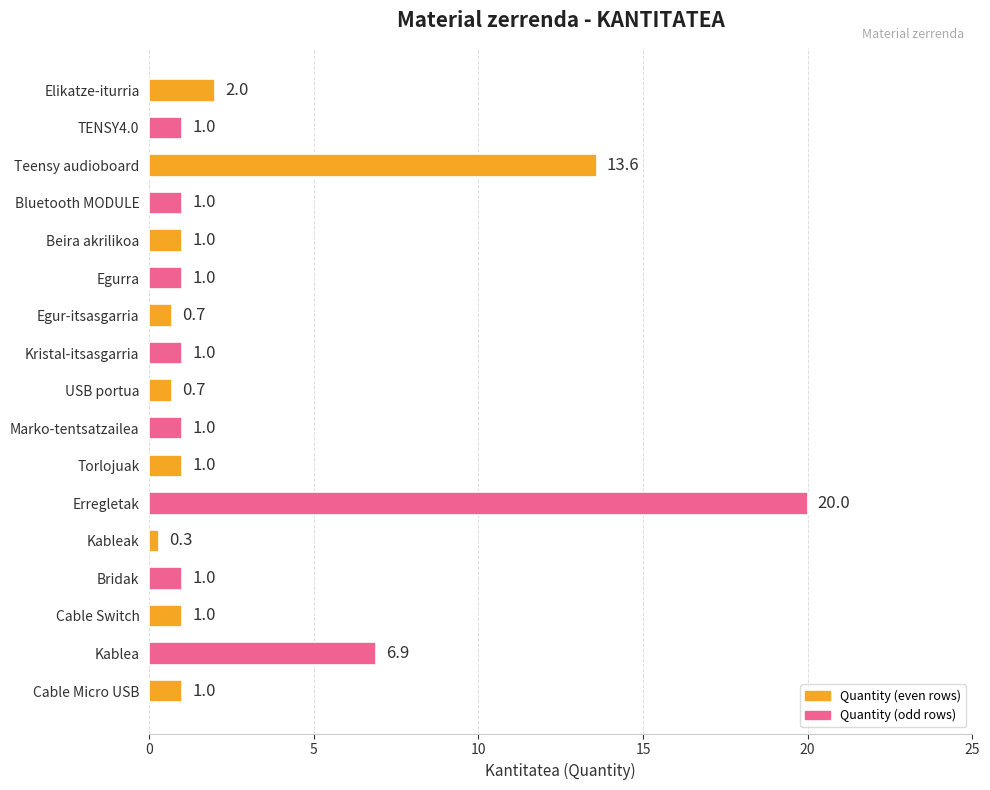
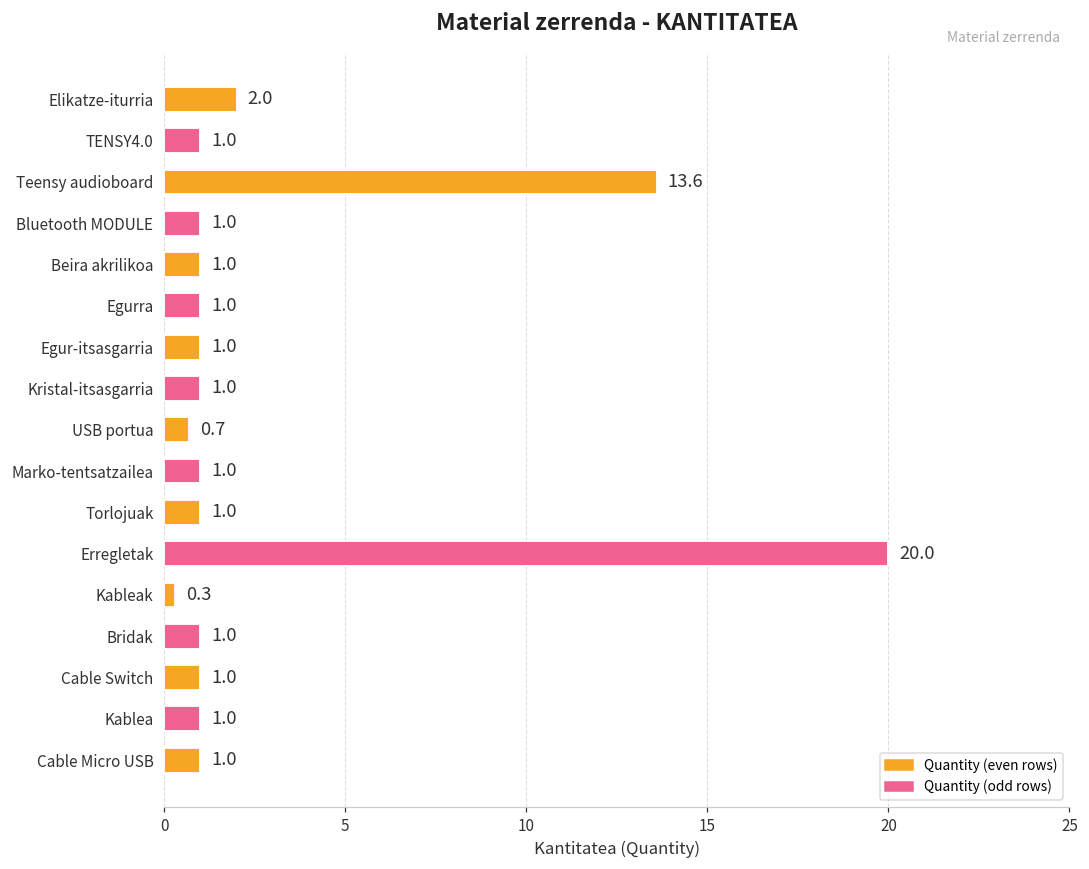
Egur-itsasgarria: 0.7 -> 1.0
Kablea: 6.9 -> 1.0
